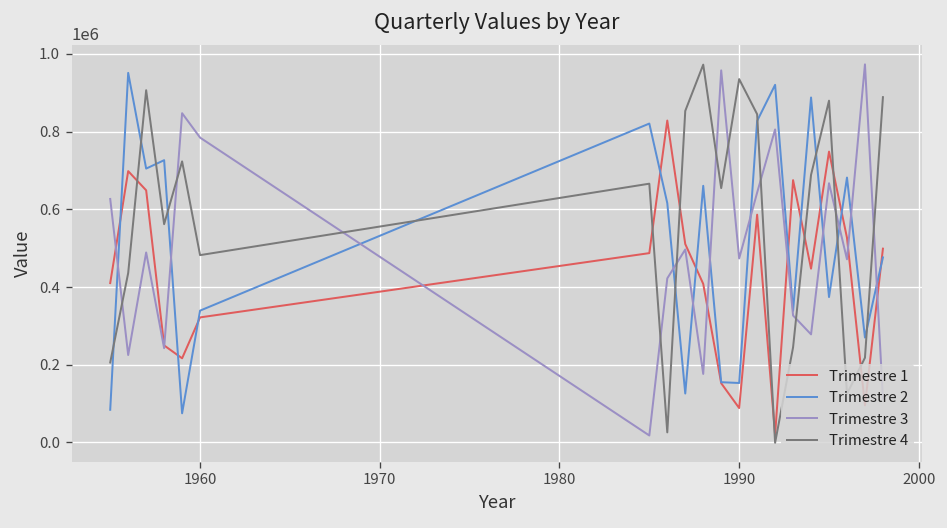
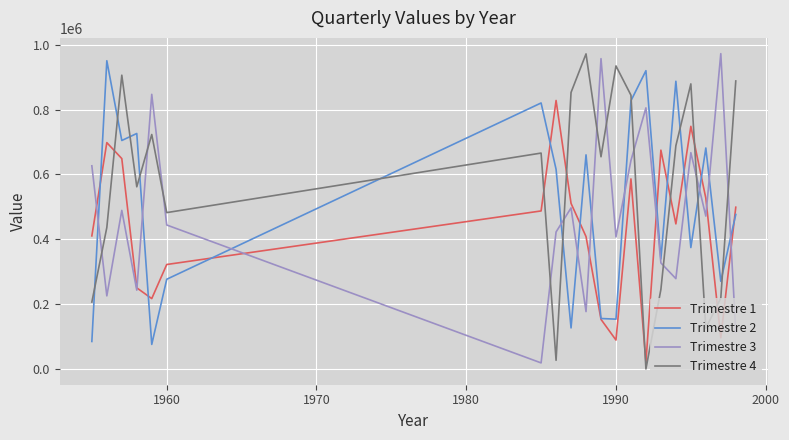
Trimestre 2, 1960: 340000 -> 280000
Trimestre 3, 1960: 780000 -> 440000
Trimestre 3, 1990: 470000 -> 410000
